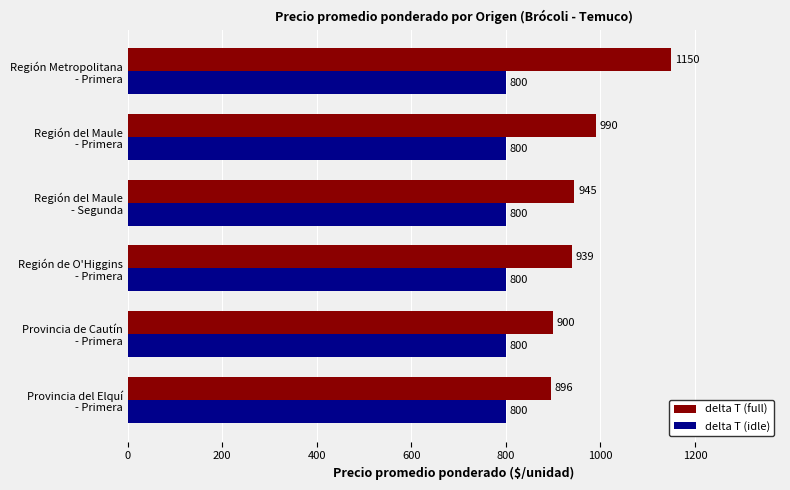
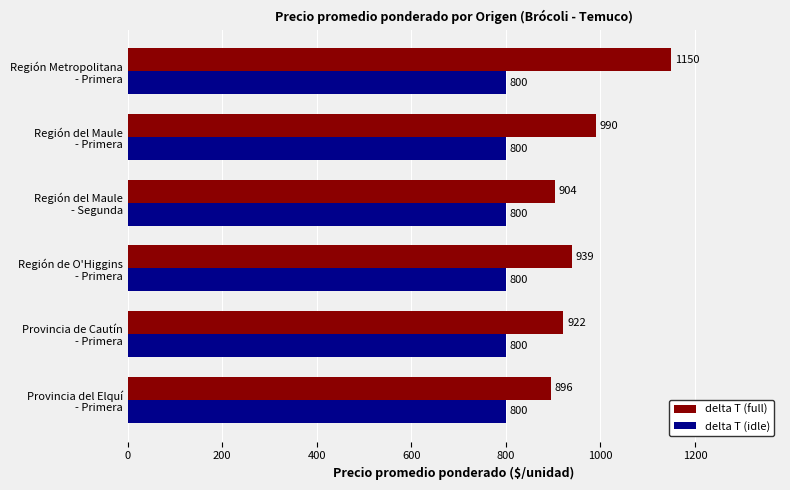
delta T (full), Región del Maule - Segunda: 945 -> 904
delta T (full), Provincia de Cautín - Primera: 900 -> 922
